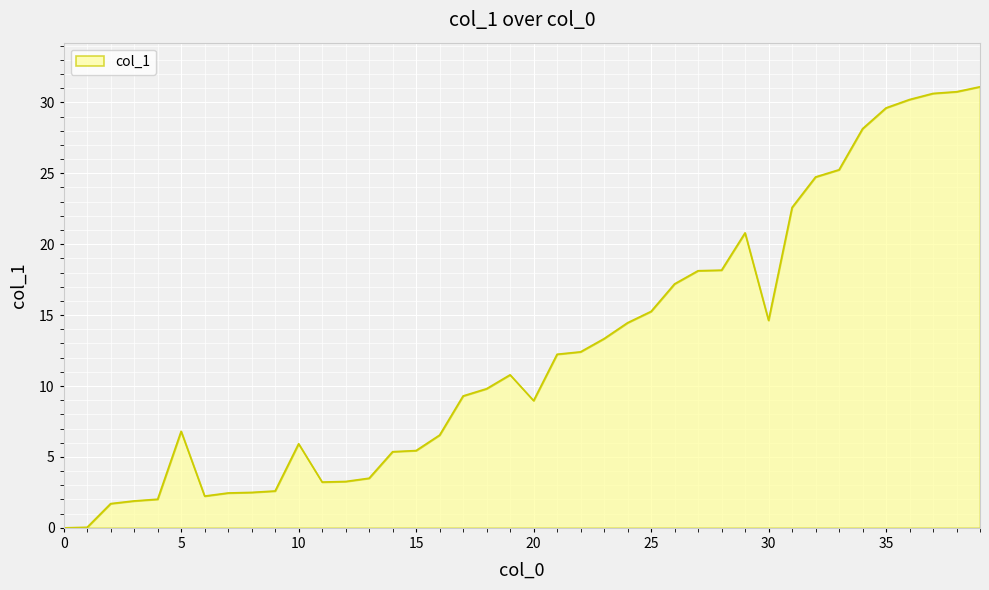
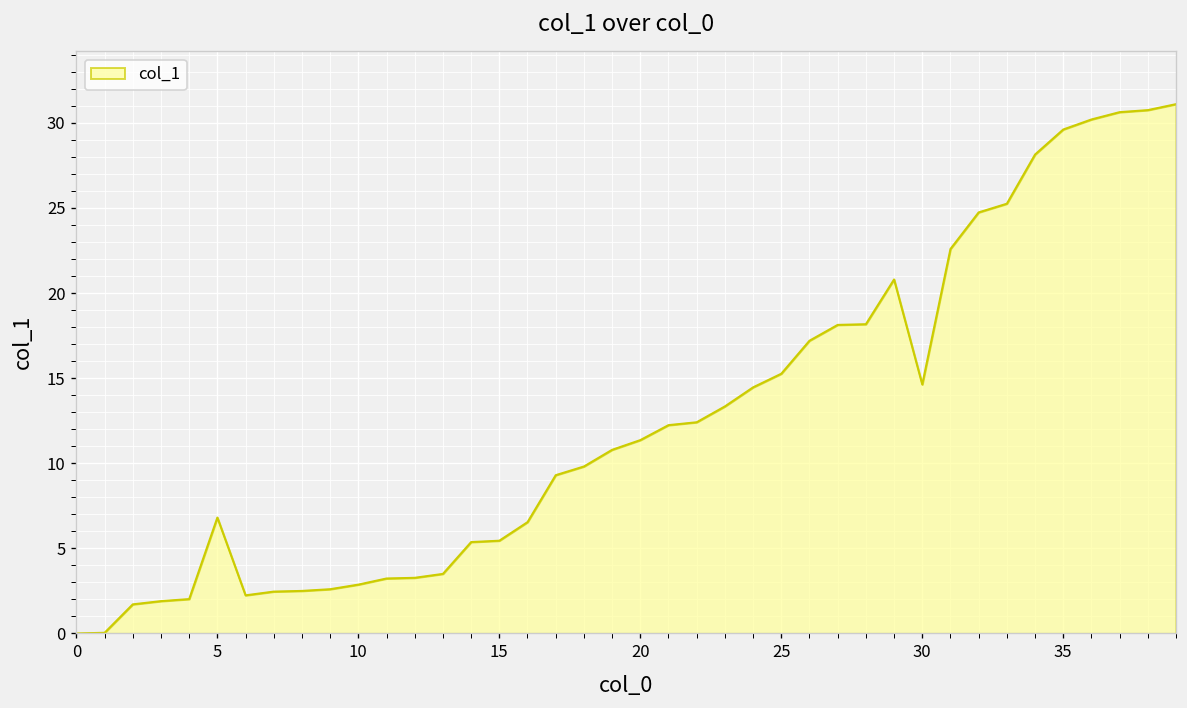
10: 5.9 -> 2.9
20: 9.0 -> 11.4
